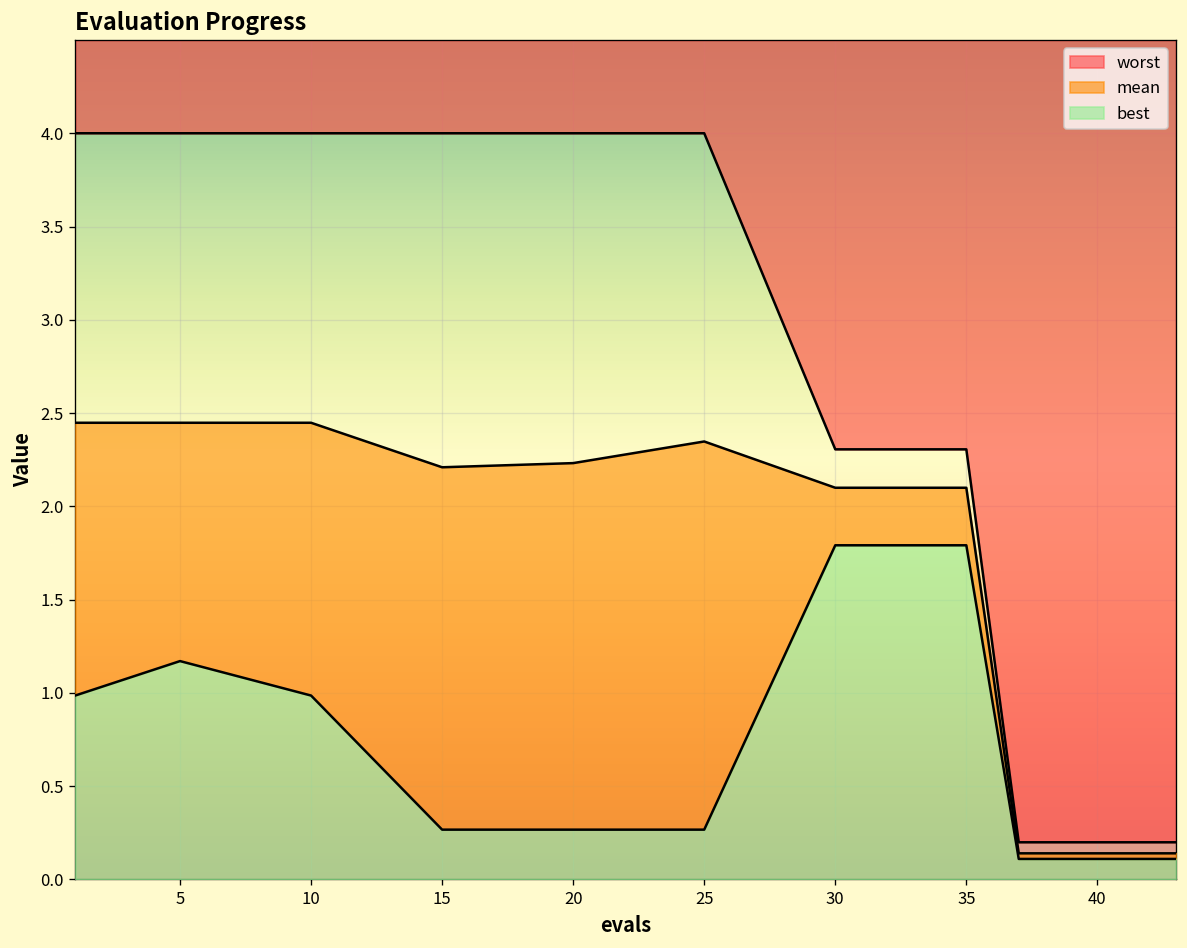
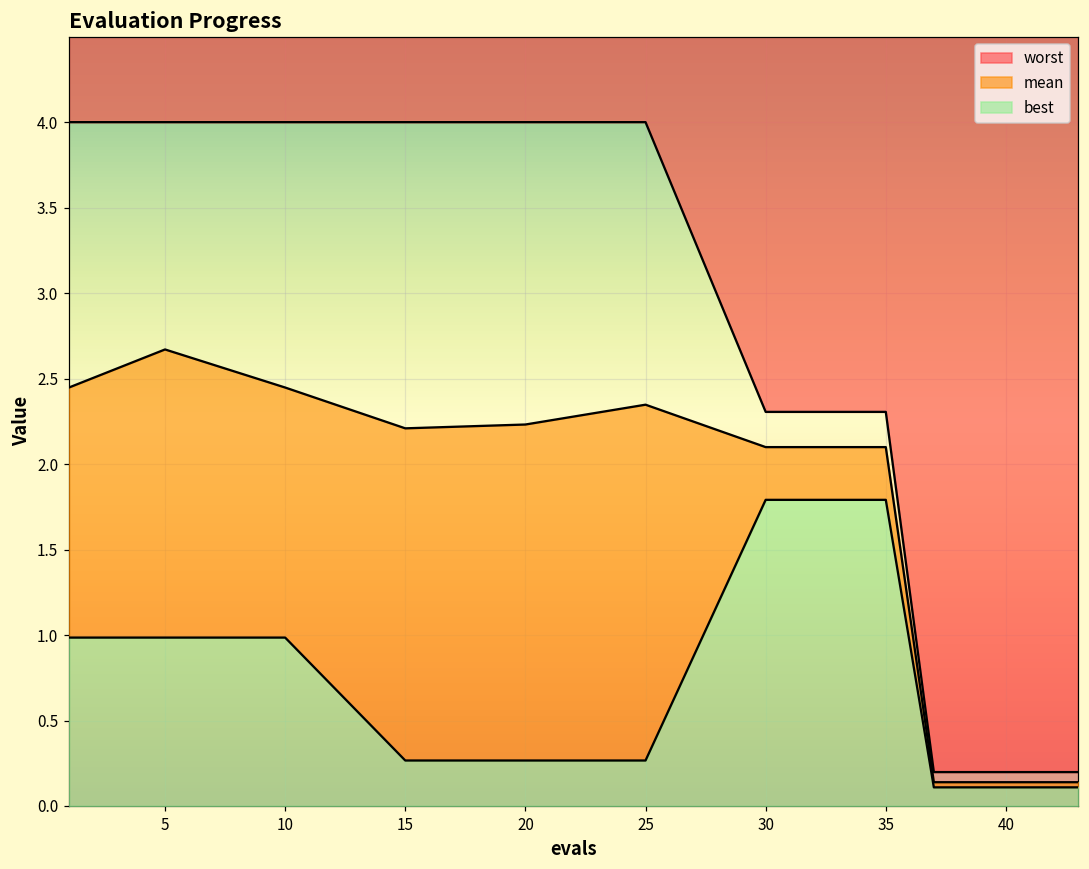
mean, 5: 2.45 -> 2.67
best, 5: 1.17 -> 0.99
